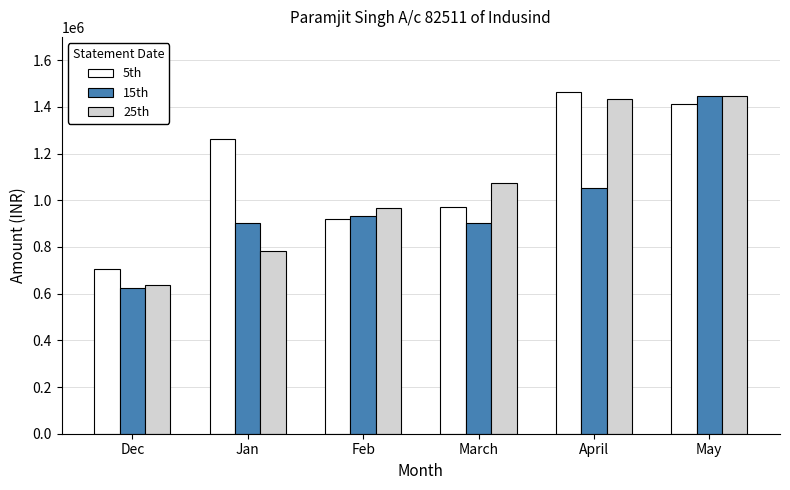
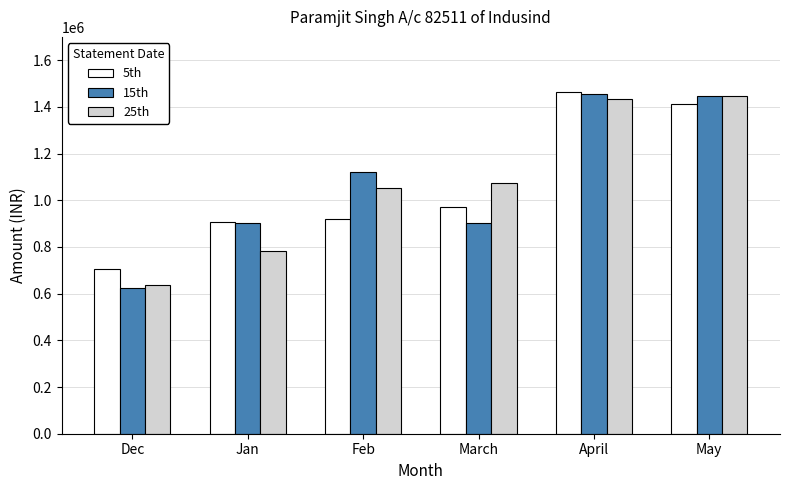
5th, Jan: 1260000 -> 900000
15th, Feb: 930000 -> 1120000
25th, Feb: 970000 -> 1050000
15th, April: 1050000 -> 1450000
